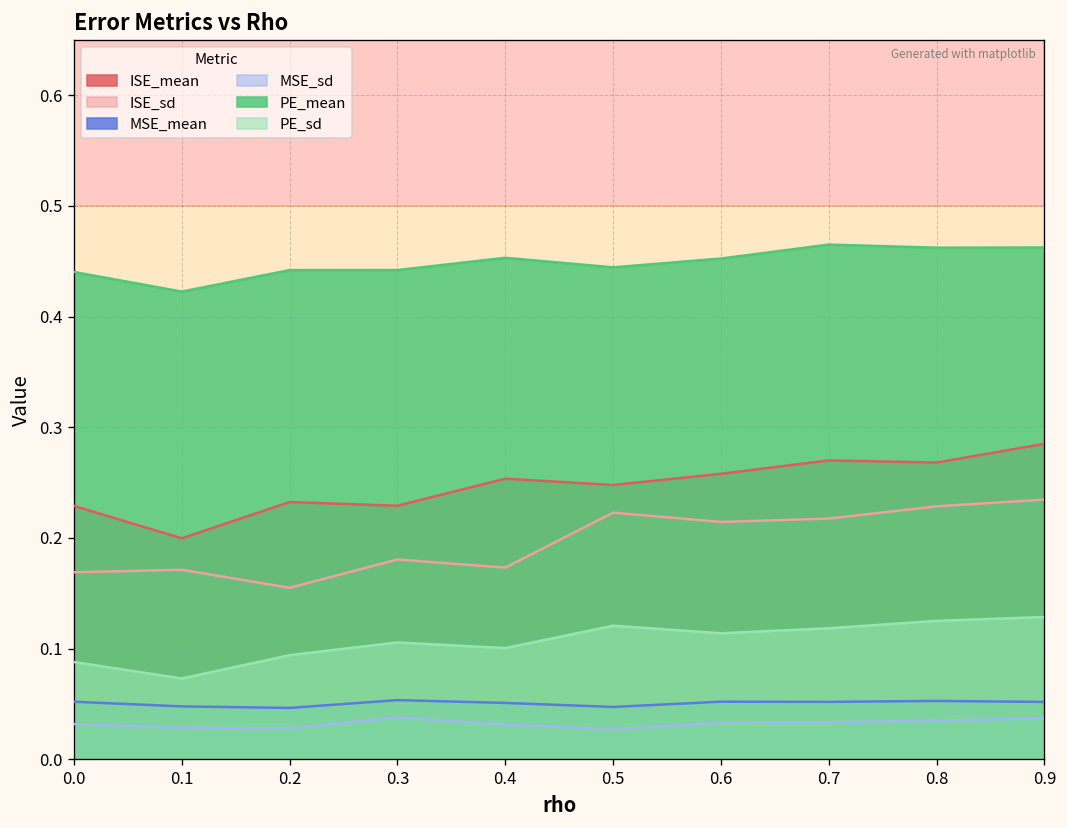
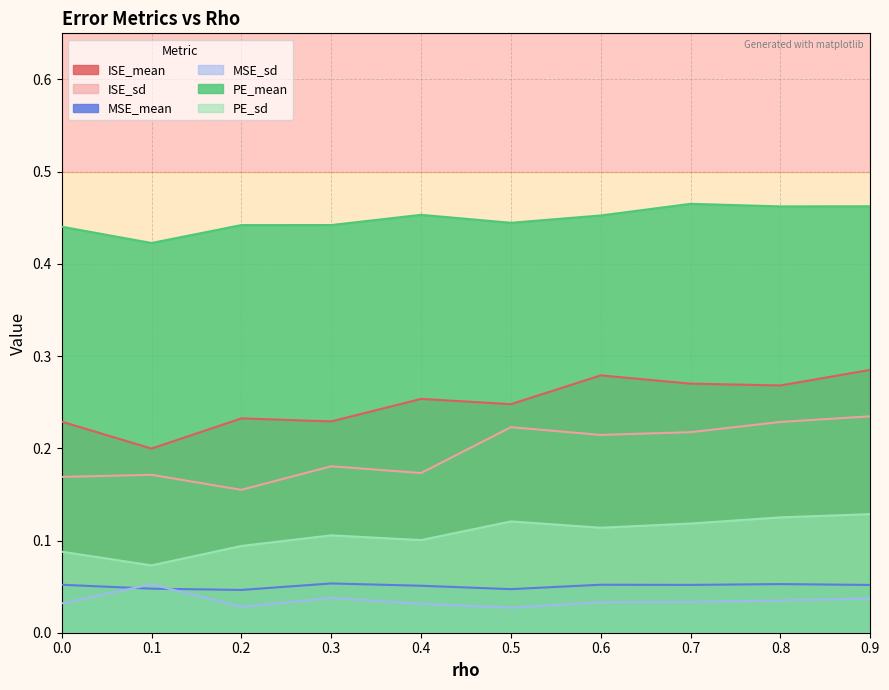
MSE_sd, 0.1: 0.03 -> 0.05
ISE_mean, 0.6: 0.26 -> 0.28
